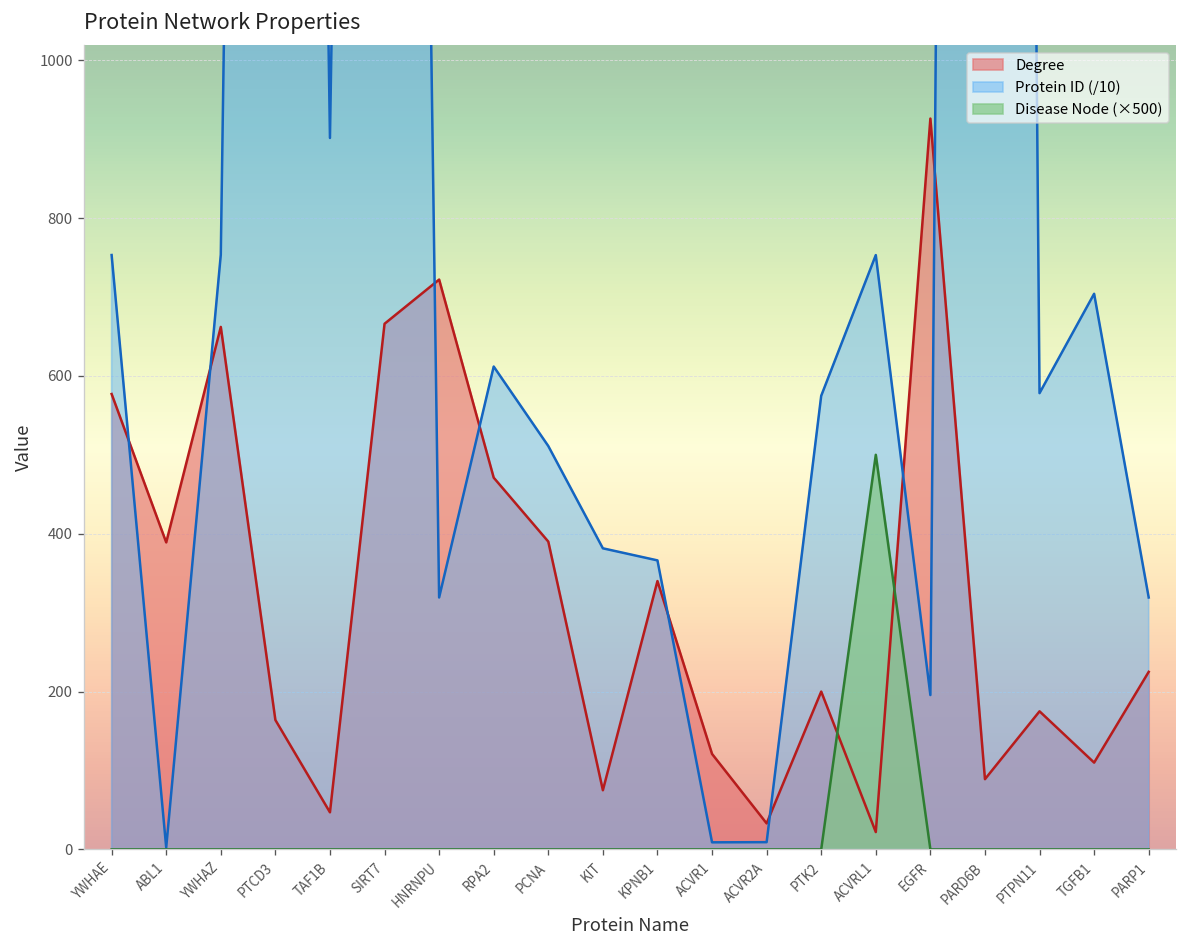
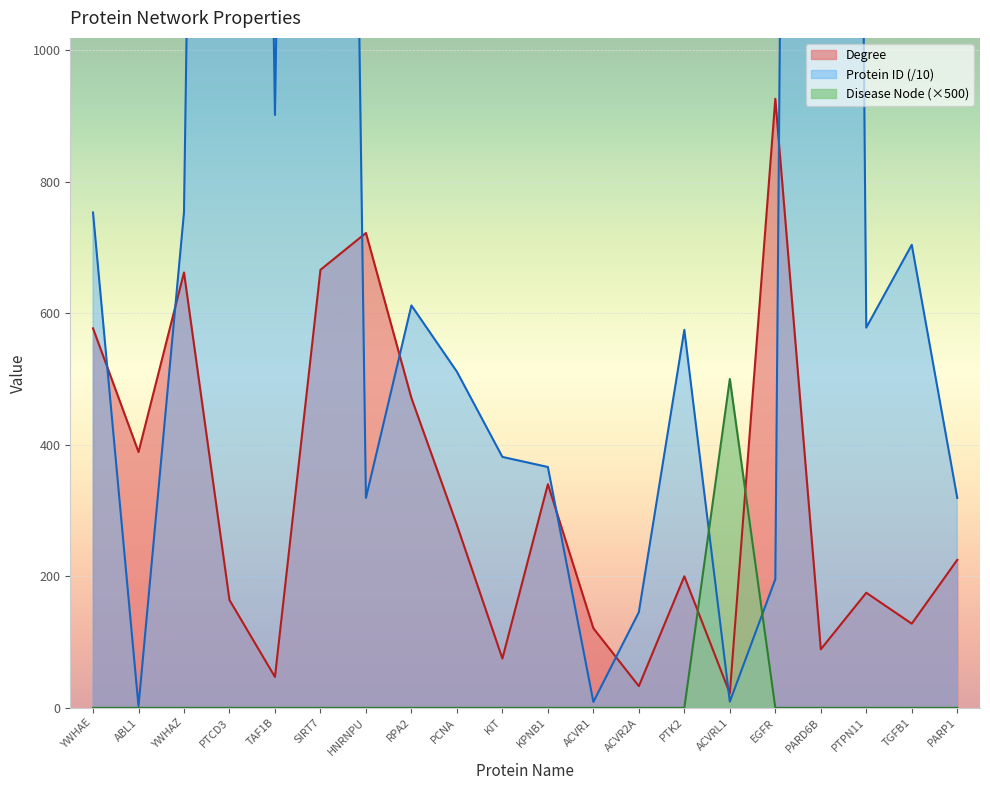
Degree, PCNA: 390 -> 280
Protein ID (/10), ACVR2A: 10 -> 150
Protein ID (/10), ACVRL1: 750 -> 10
Degree, TGFB1: 110 -> 130
